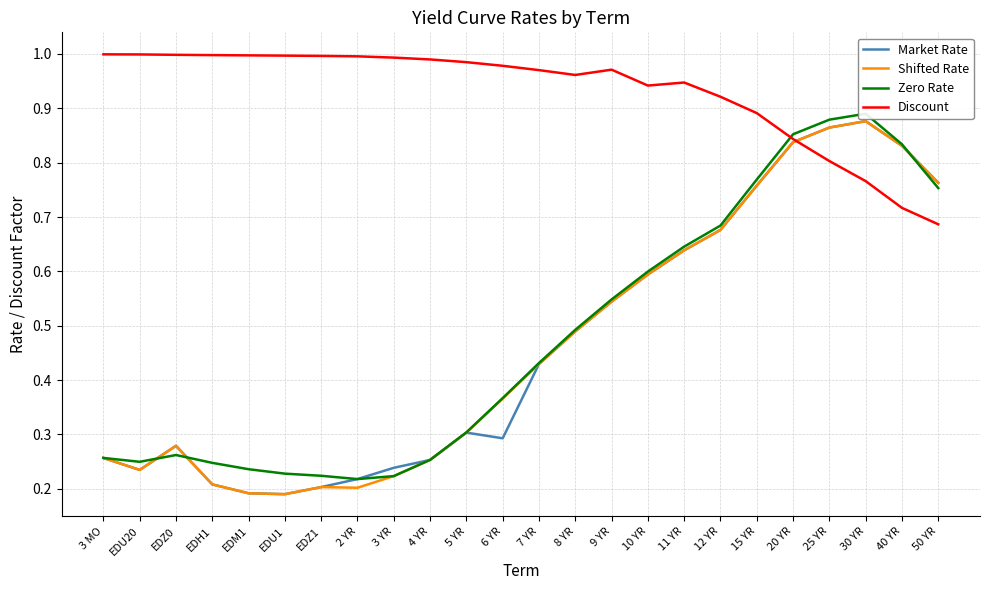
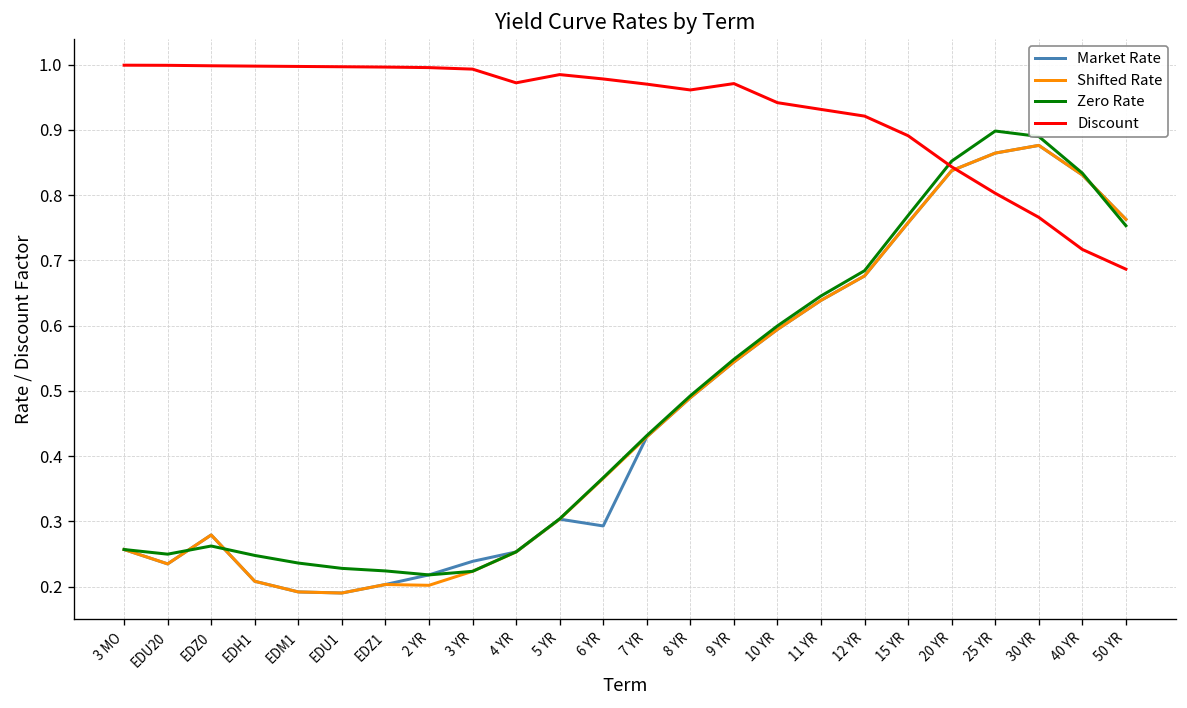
Discount, 4 YR: 0.99 -> 0.97
Discount, 11 YR: 0.95 -> 0.93
Zero Rate, 25 YR: 0.88 -> 0.90
